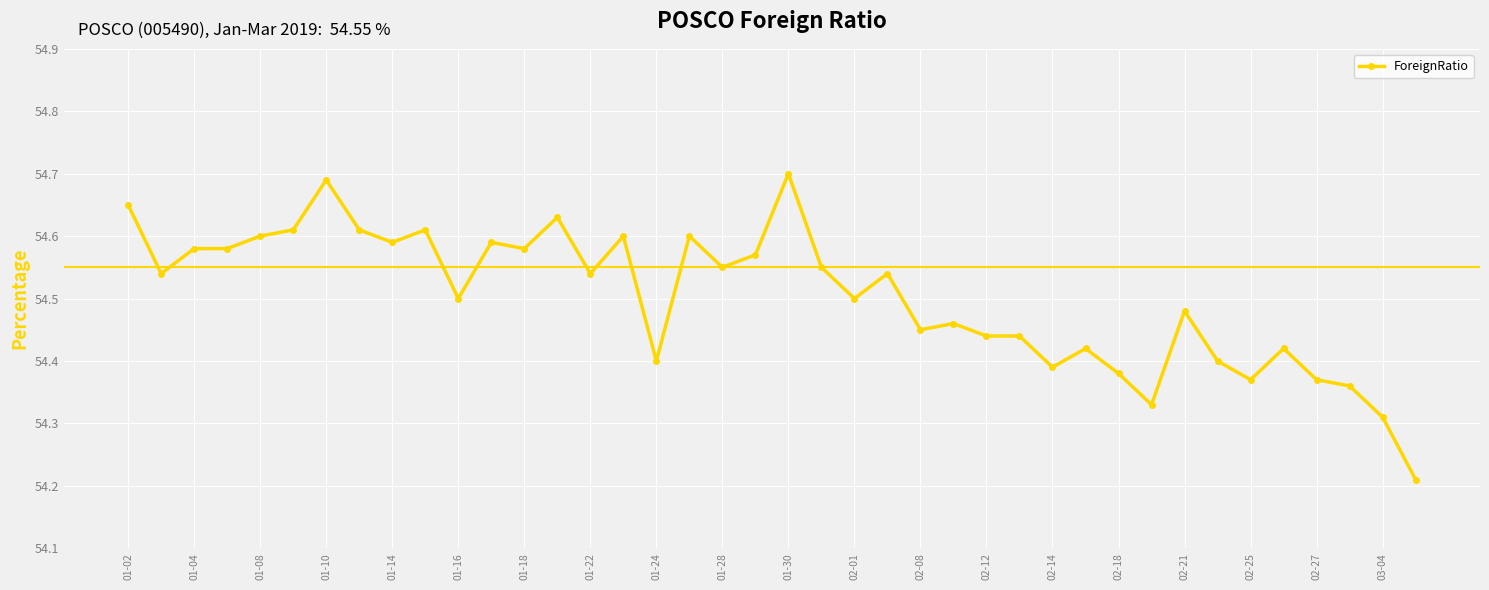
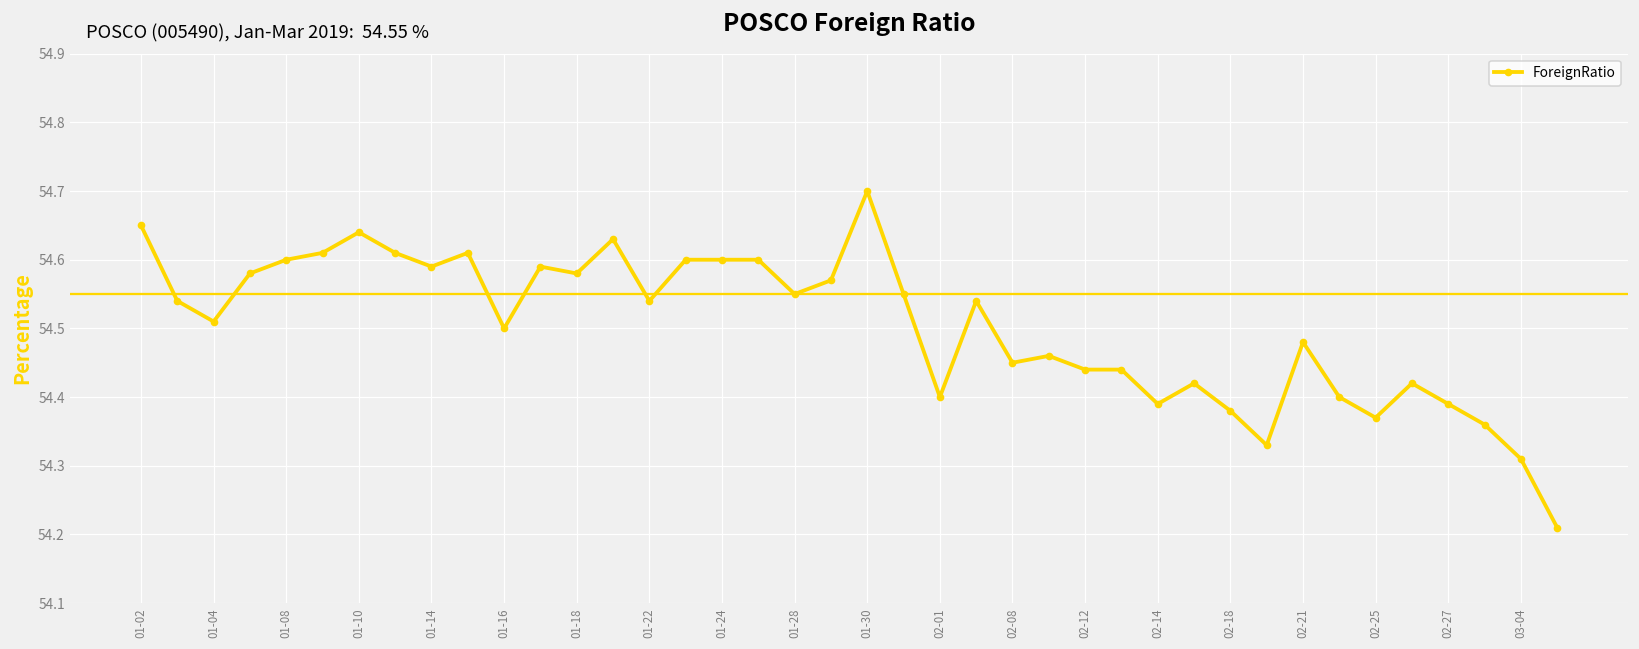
01-04: 54.58 -> 54.51
01-10: 54.69 -> 54.64
01-24: 54.4 -> 54.6
02-01: 54.5 -> 54.4
02-27: 54.37 -> 54.39
